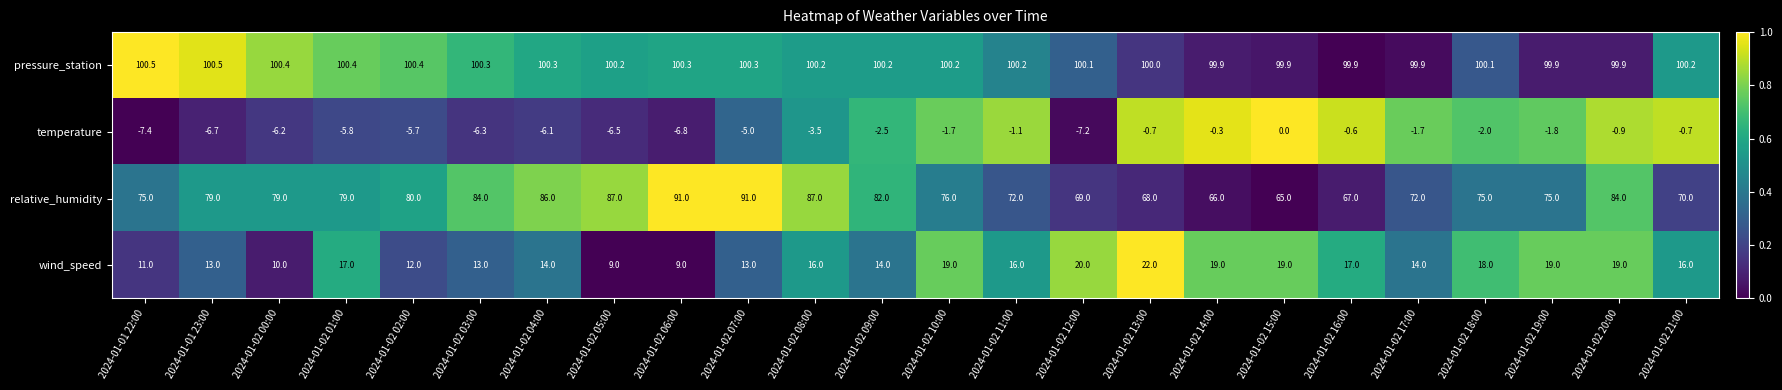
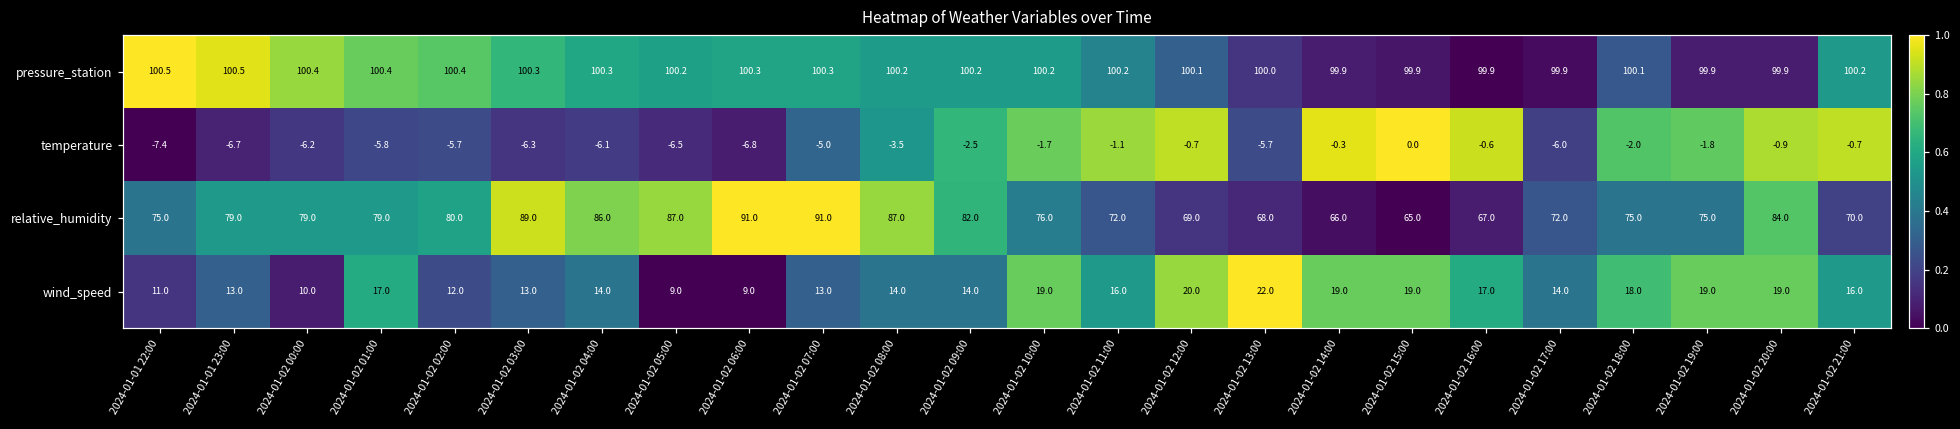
temperature, 2024-01-02 12:00: -7.2 -> -0.7
temperature, 2024-01-02 13:00: -0.7 -> -5.7
temperature, 2024-01-02 17:00: -1.7 -> -6.0
relative_humidity, 2024-01-02 03:00: 84.0 -> 89.0
wind_speed, 2024-01-02 08:00: 16.0 -> 14.0
